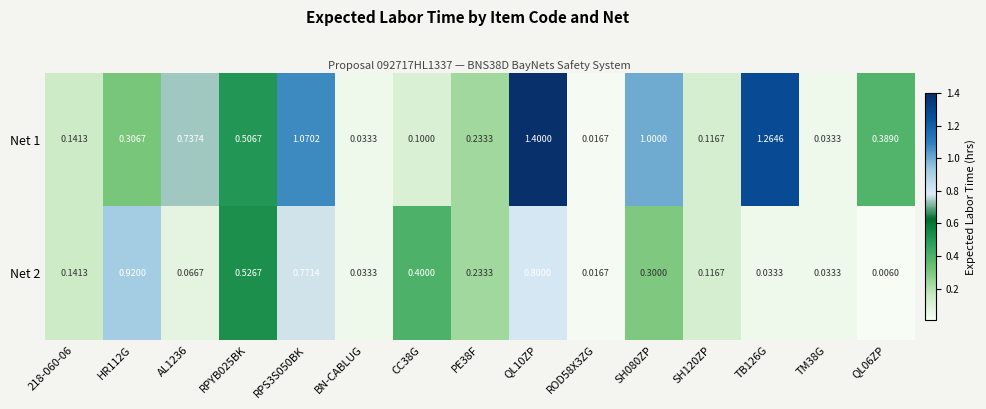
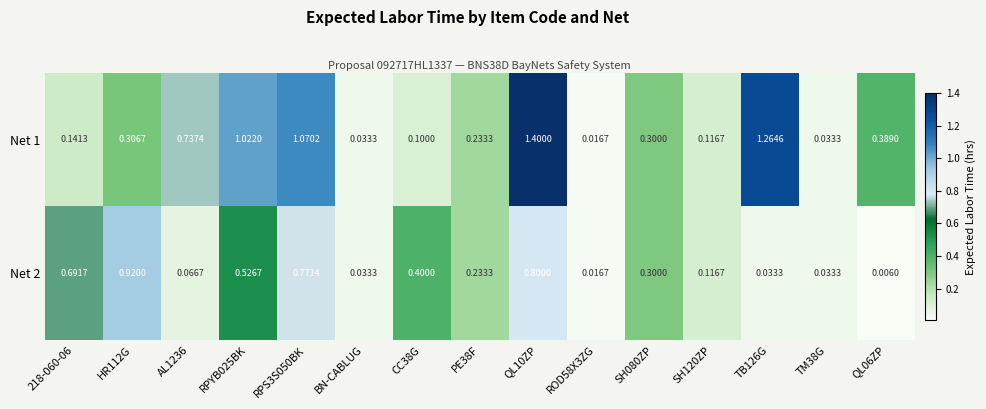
Net 1, RPYB025BK: 0.5067 -> 1.0220
Net 1, SH080ZP: 1.0000 -> 0.3000
Net 2, 218-060-06: 0.1413 -> 0.6917
